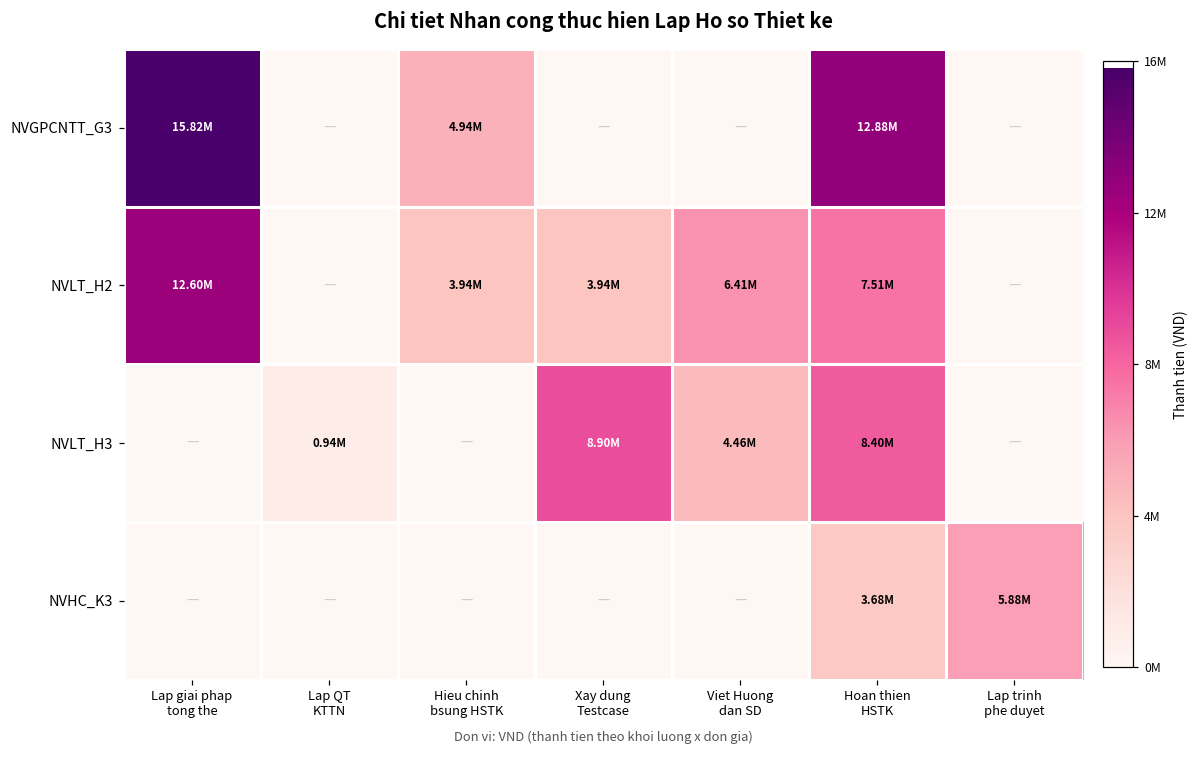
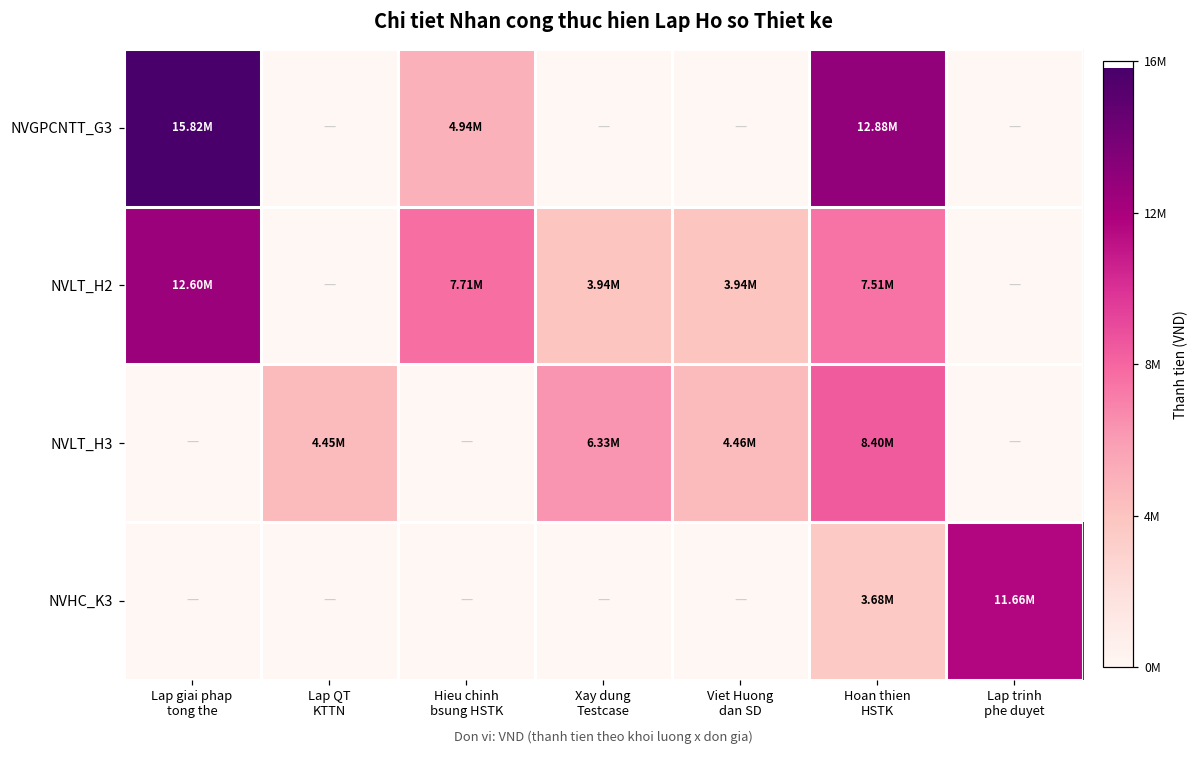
NVLT_H2, Hieu chinh bsung HSTK: 3.94M -> 7.71M
NVLT_H2, Viet Huong dan SD: 6.41M -> 3.94M
NVLT_H3, Lap QT KTTN: 0.94M -> 4.45M
NVLT_H3, Xay dung Testcase: 8.90M -> 6.33M
NVHC_K3, Lap trinh phe duyet: 5.88M -> 11.66M
